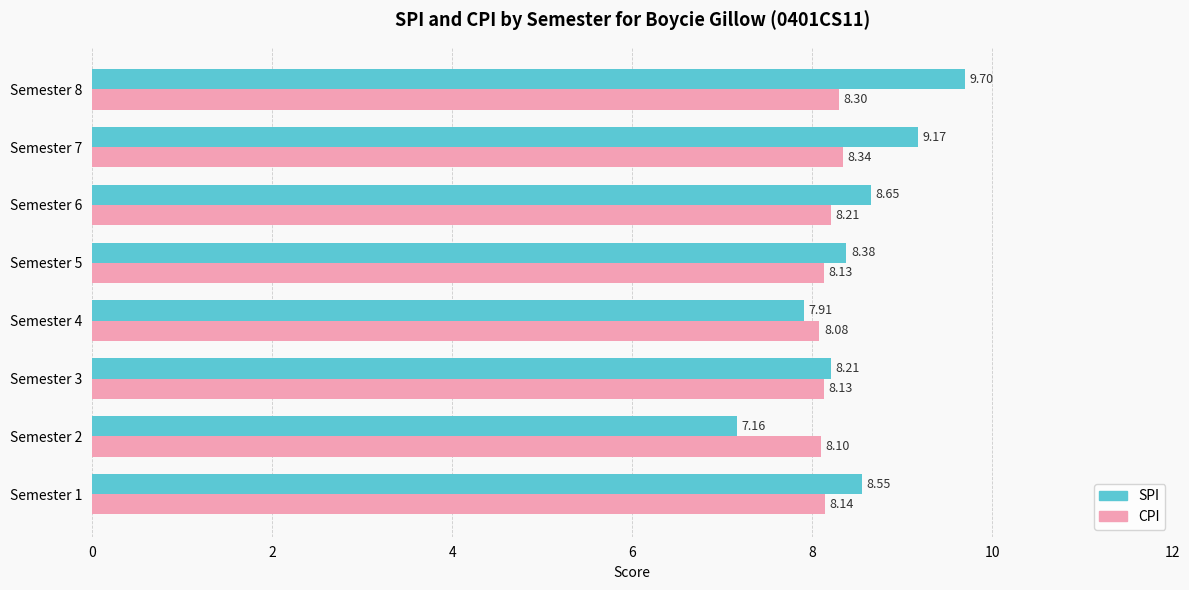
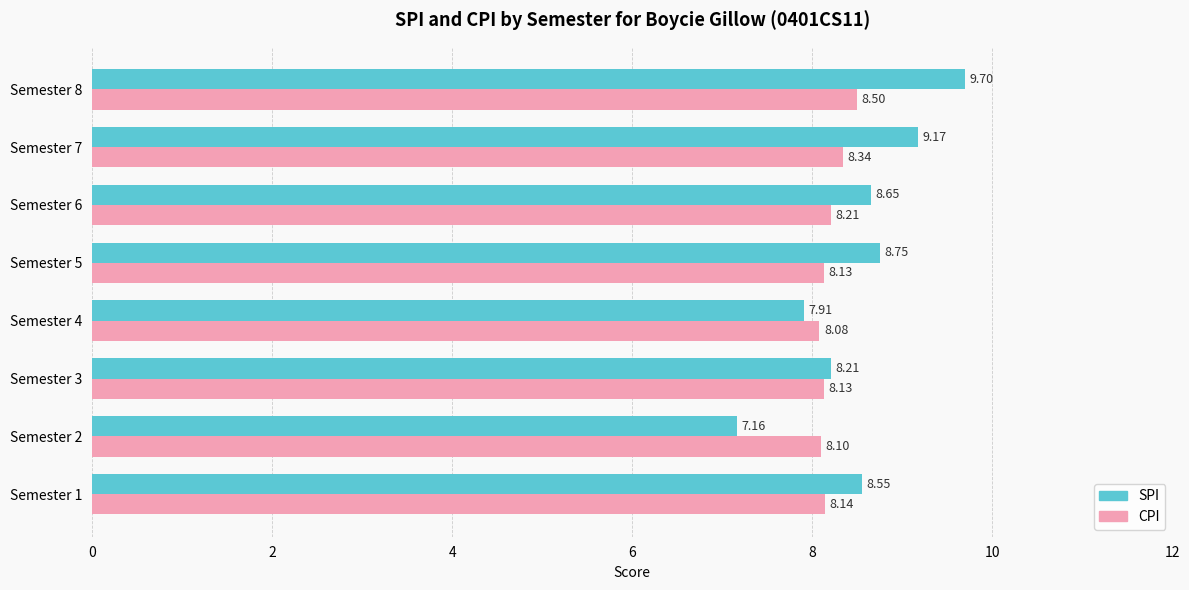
CPI, Semester 8: 8.30 -> 8.50
SPI, Semester 5: 8.38 -> 8.75
